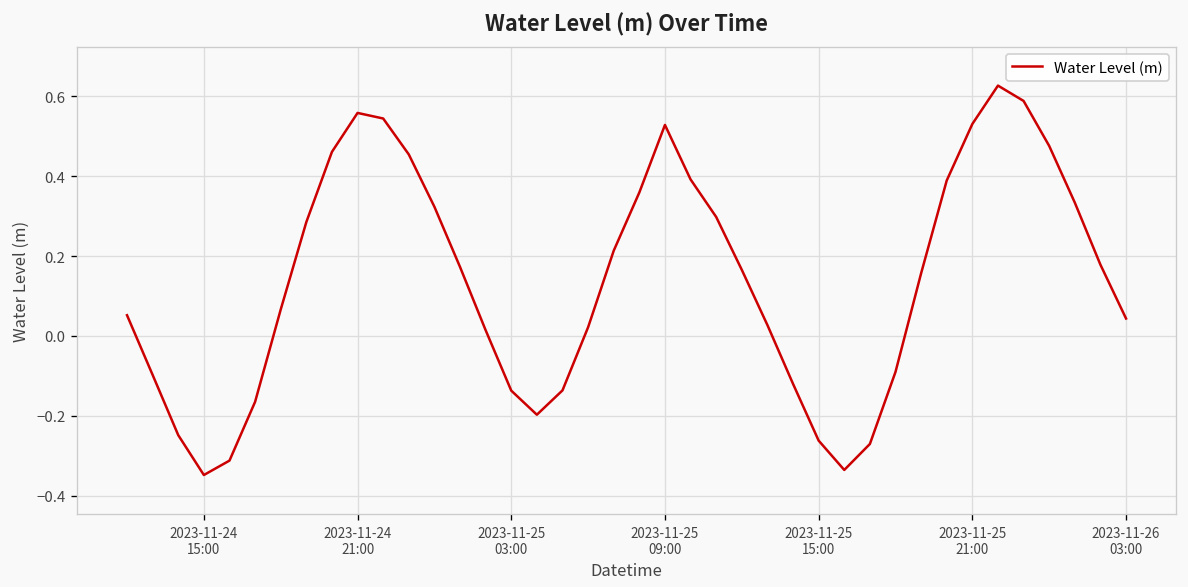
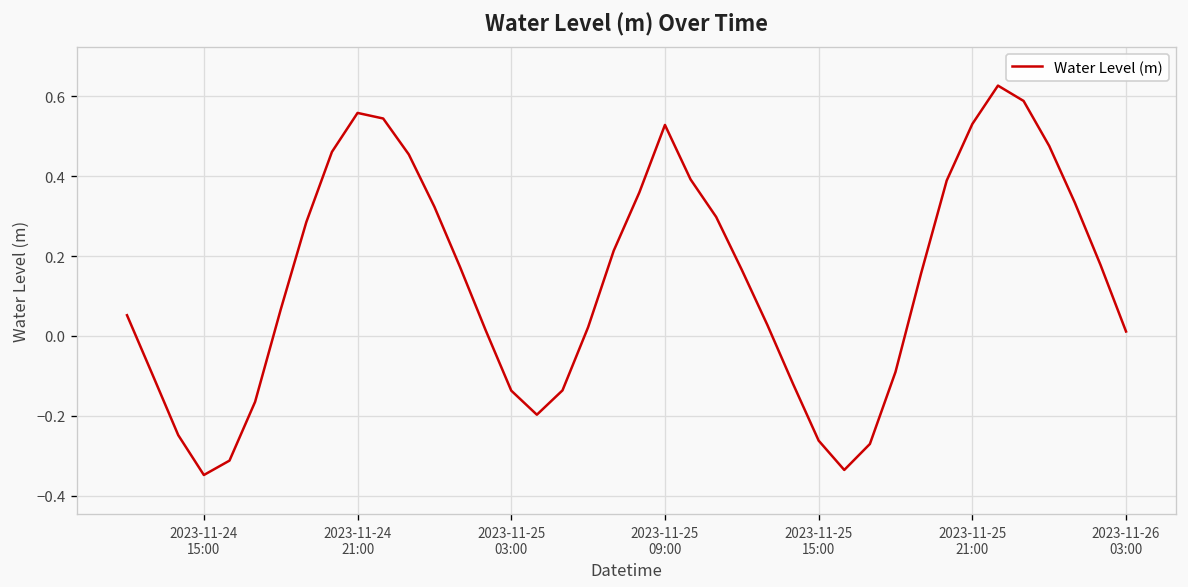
2023-11-26 03:00: 0.04 -> 0.01
